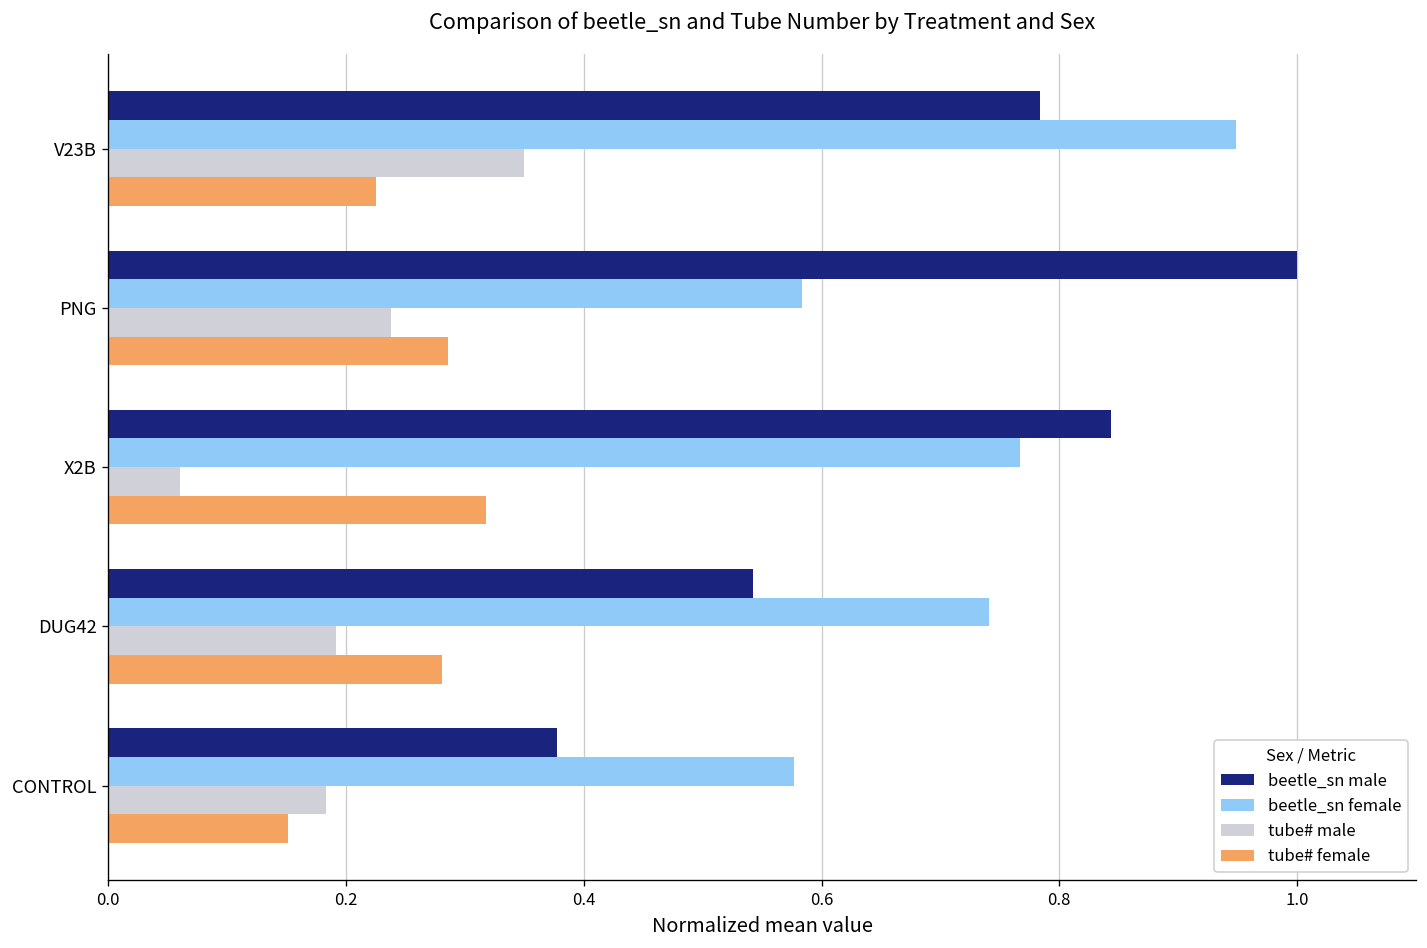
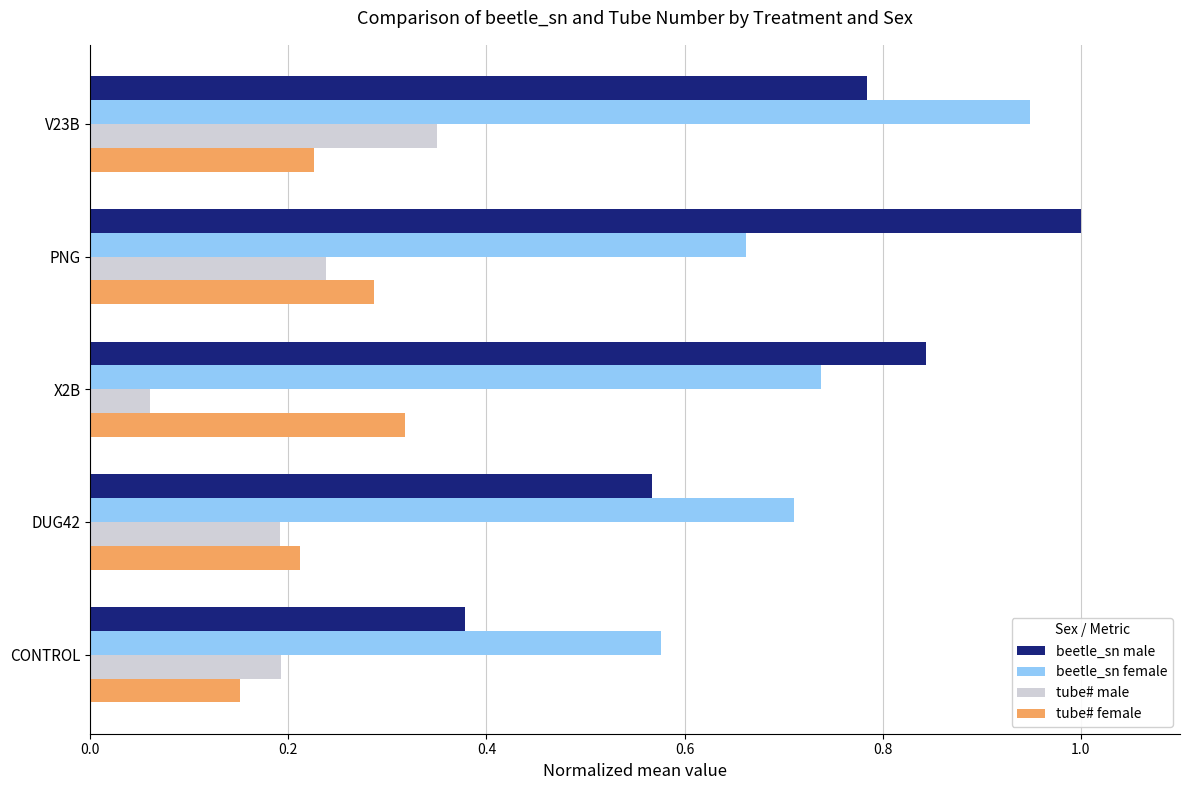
beetle_sn female, PNG: 0.58 -> 0.66
beetle_sn female, X2B: 0.77 -> 0.74
beetle_sn male, DUG42: 0.54 -> 0.57
beetle_sn female, DUG42: 0.74 -> 0.71
tube# female, DUG42: 0.28 -> 0.21
tube# male, CONTROL: 0.18 -> 0.19
